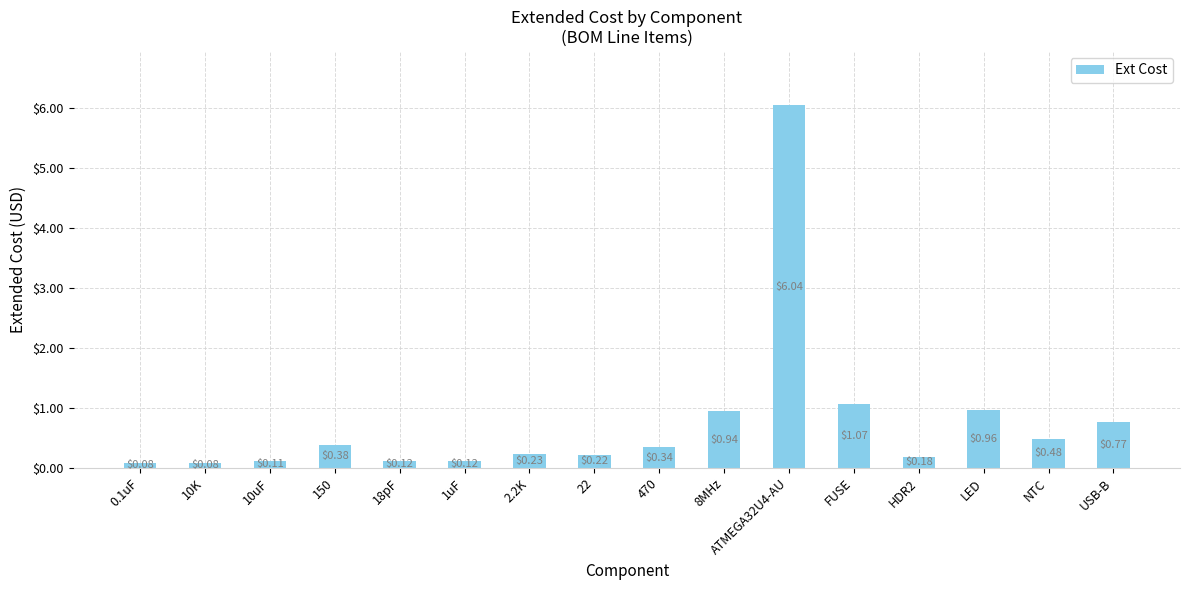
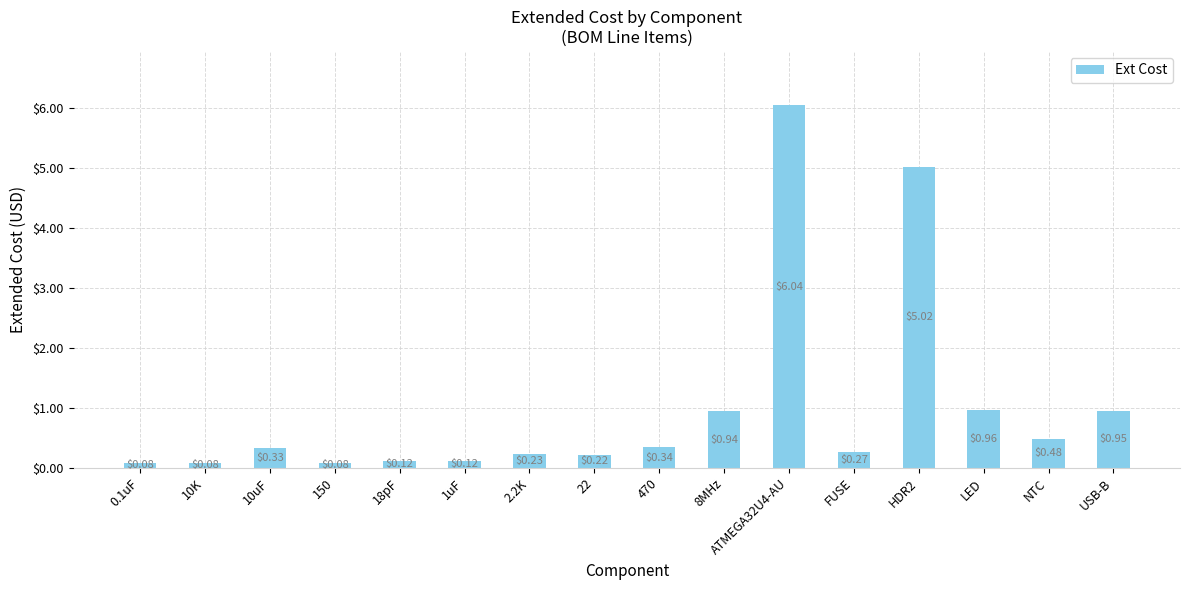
10uF: $0.11 -> $0.33
150: $0.38 -> $0.08
FUSE: $1.07 -> $0.27
HDR2: $0.18 -> $5.02
USB-B: $0.77 -> $0.95
